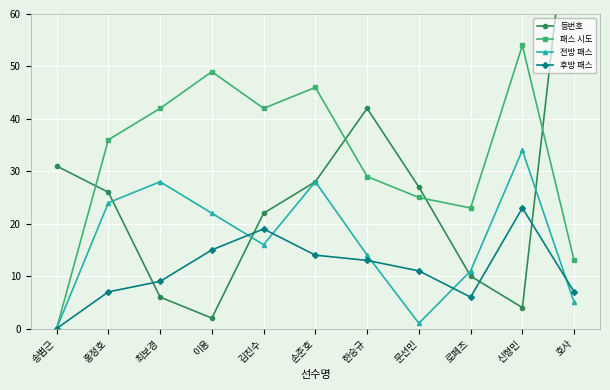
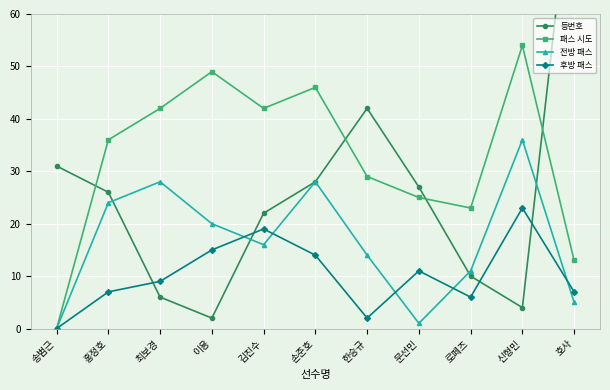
전방 패스, 이용: 22 -> 20
후방 패스, 한승규: 13 -> 2
전방 패스, 신형민: 34 -> 36
